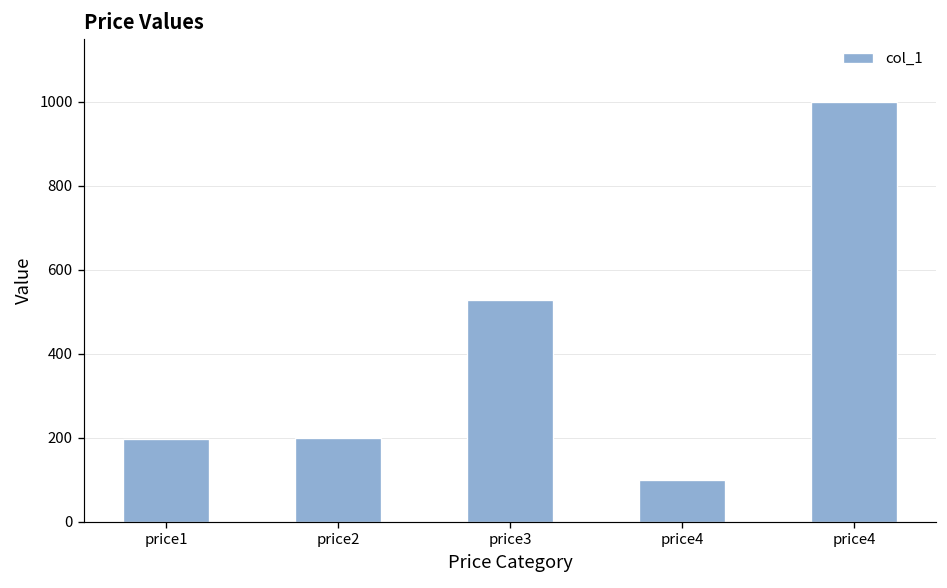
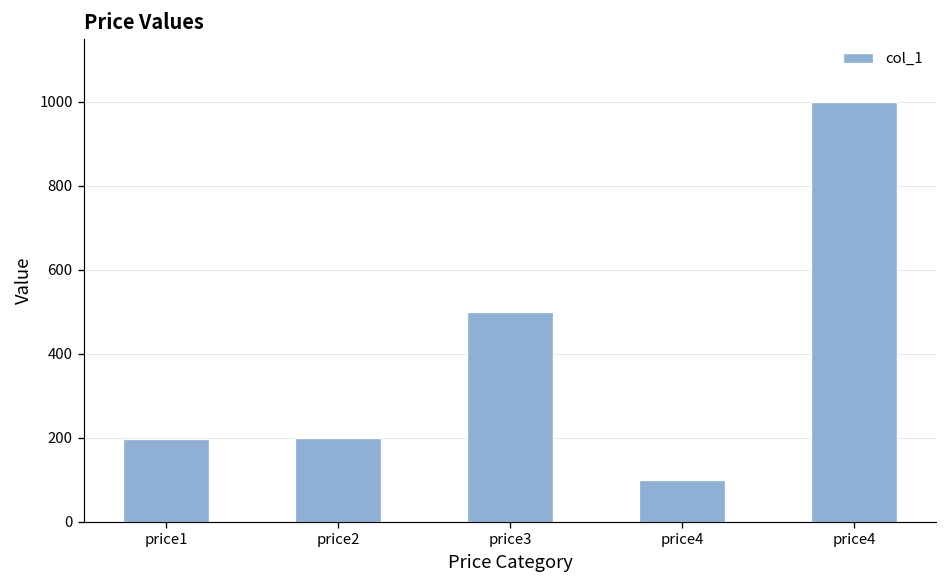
price3: 530 -> 500
